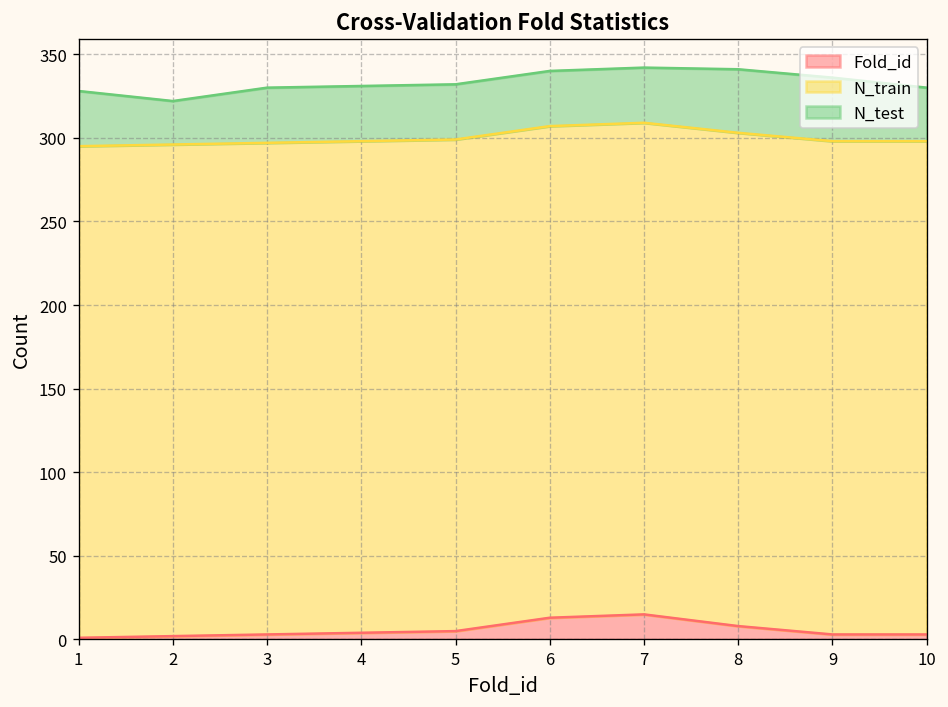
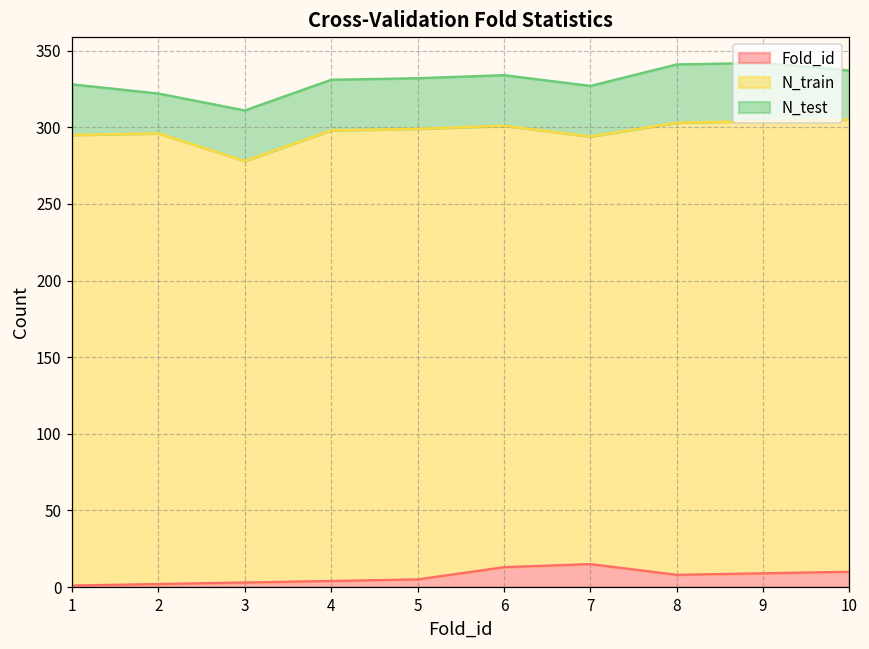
N_train, 3: 294 -> 275
N_train, 6: 294 -> 288
N_train, 7: 294 -> 279
Fold_id, 9: 3 -> 9
Fold_id, 10: 3 -> 10
